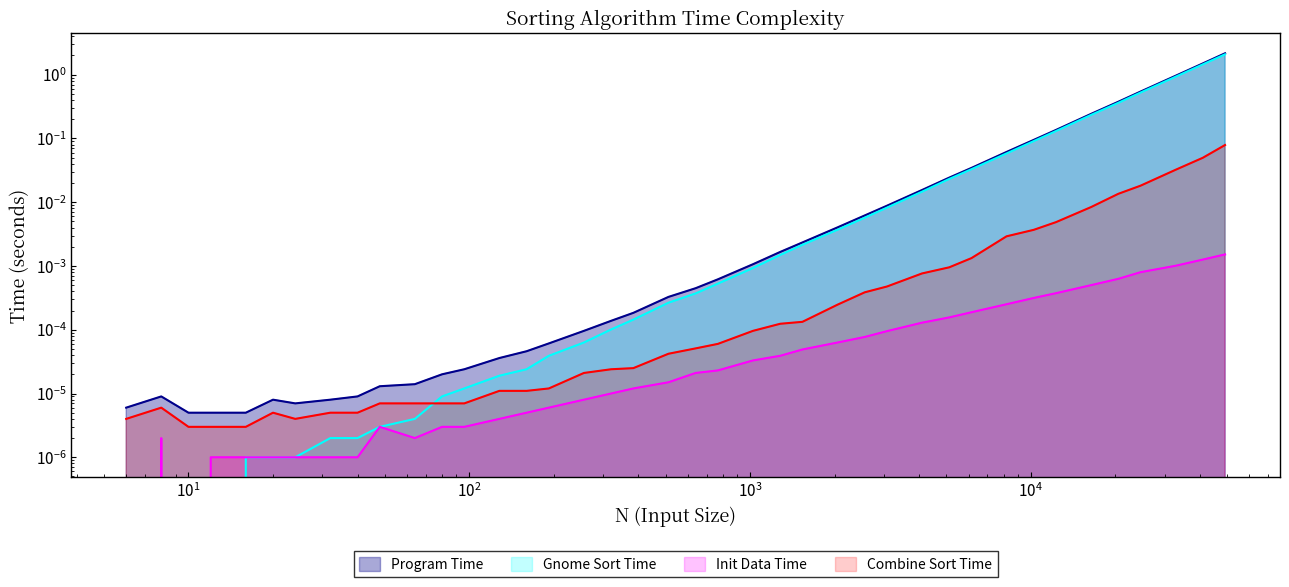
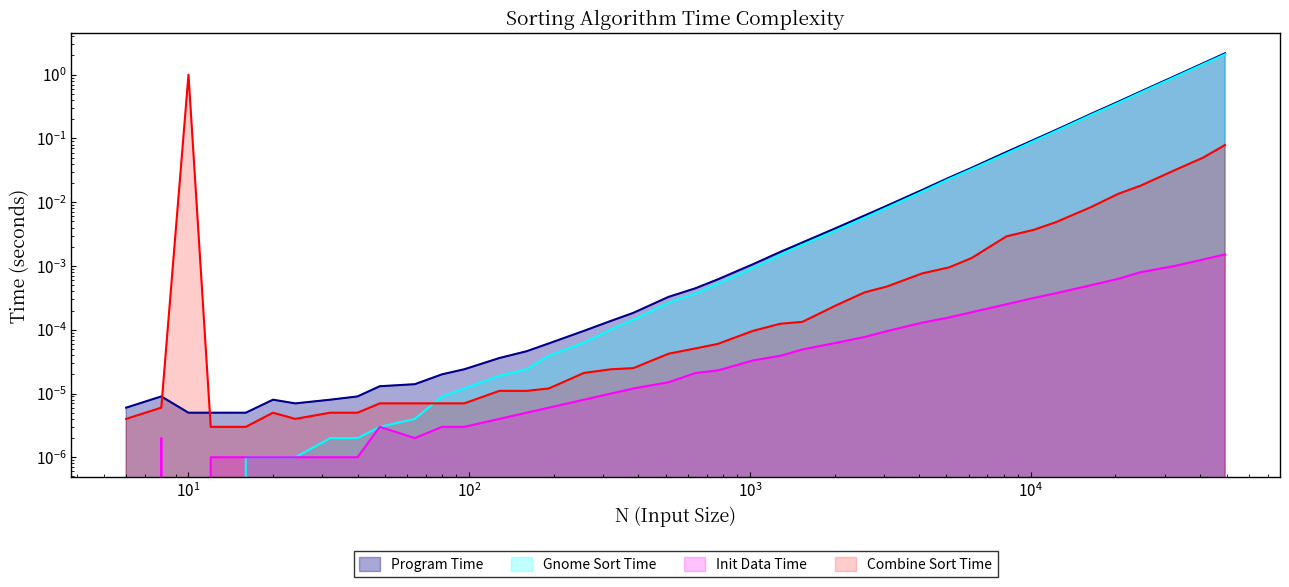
Combine Sort Time, 10^1: 0 -> 1
